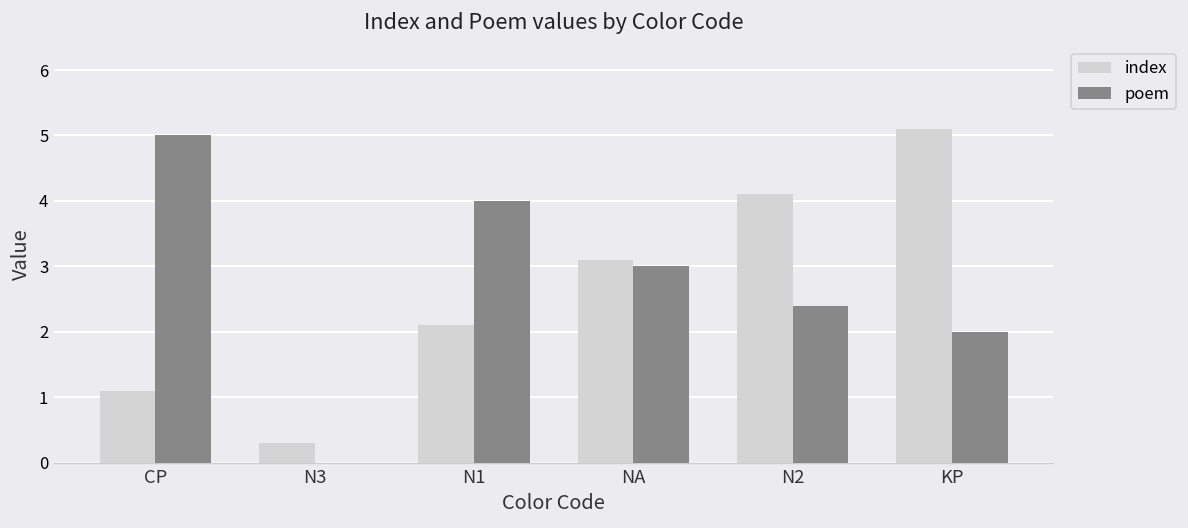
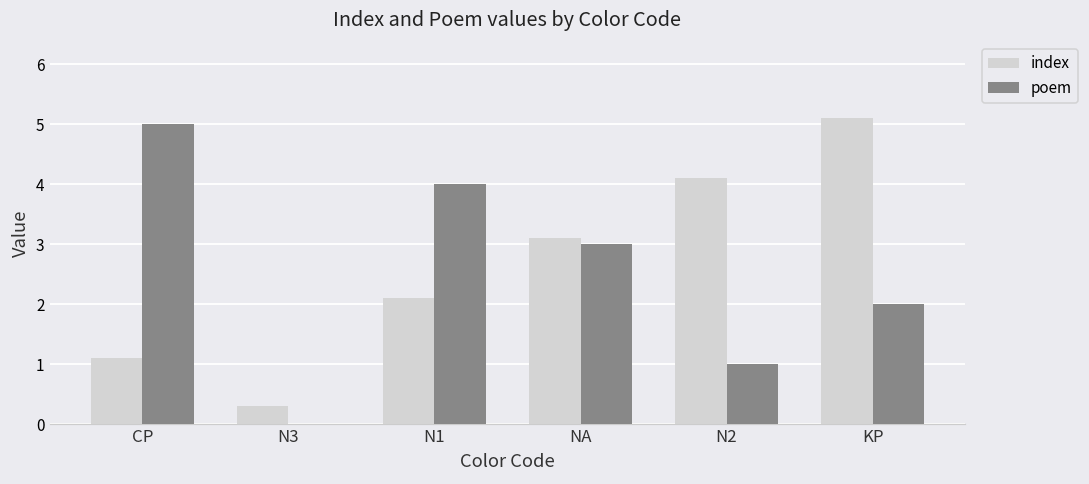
poem, N2: 2.4 -> 1.0
